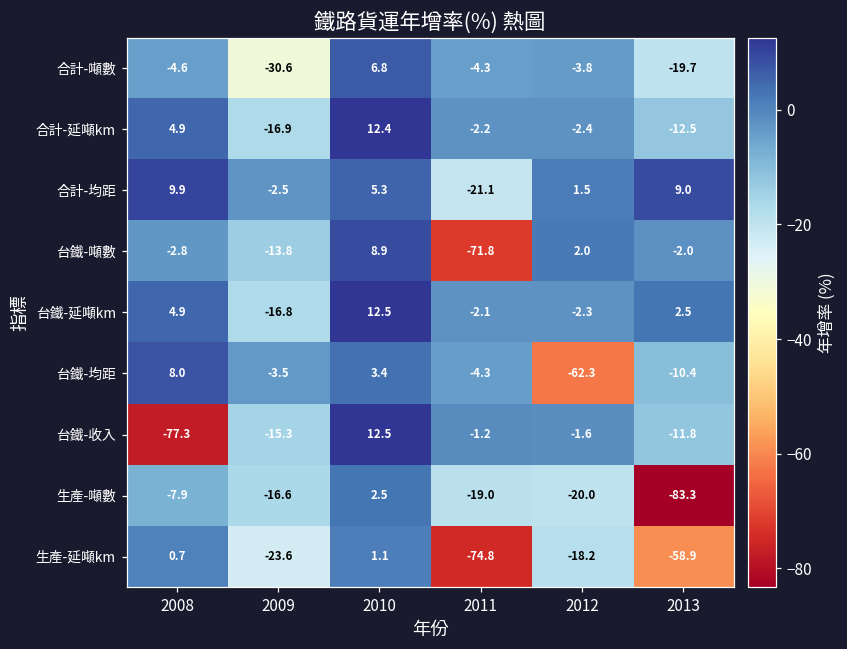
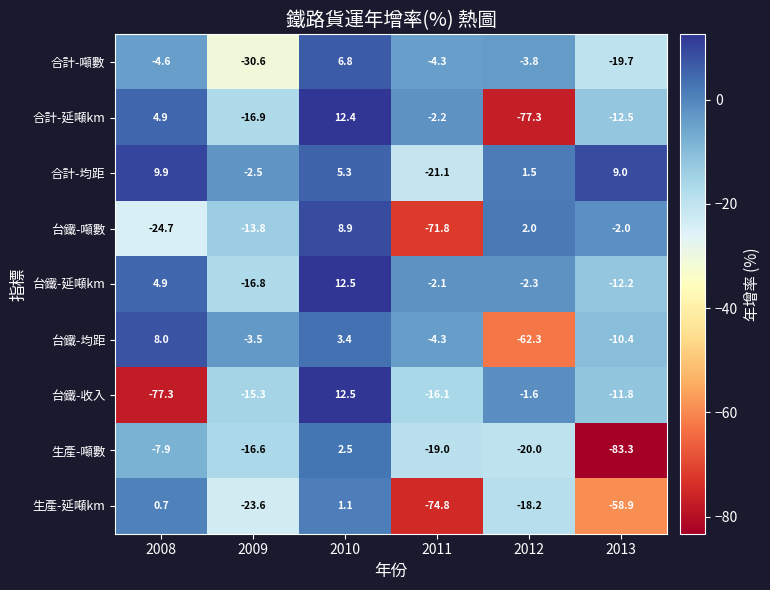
合計-延噸km, 2012: -2.4 -> -77.3
台鐵-噸數, 2008: -2.8 -> -24.7
台鐵-延噸km, 2013: 2.5 -> -12.2
台鐵-收入, 2011: -1.2 -> -16.1
